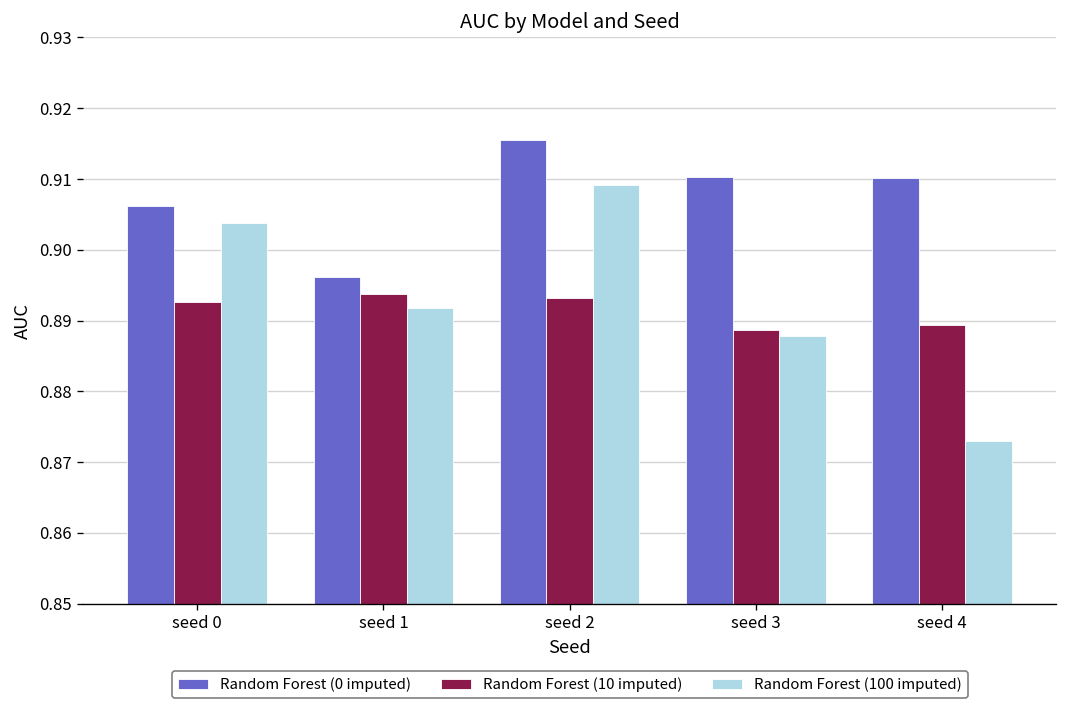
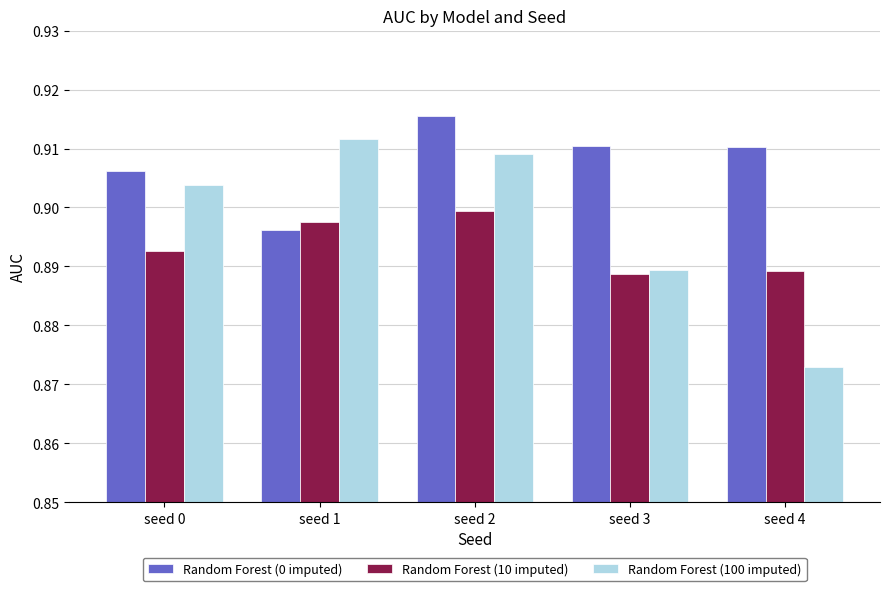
Random Forest (10 imputed), seed 1: 0.894 -> 0.898
Random Forest (100 imputed), seed 1: 0.892 -> 0.912
Random Forest (10 imputed), seed 2: 0.893 -> 0.899
Random Forest (100 imputed), seed 3: 0.888 -> 0.889
